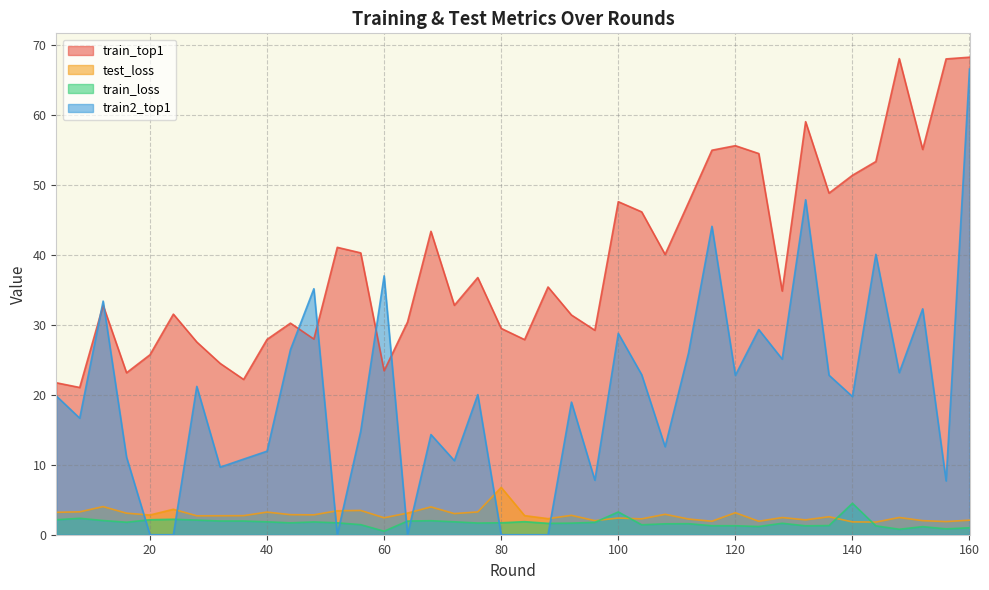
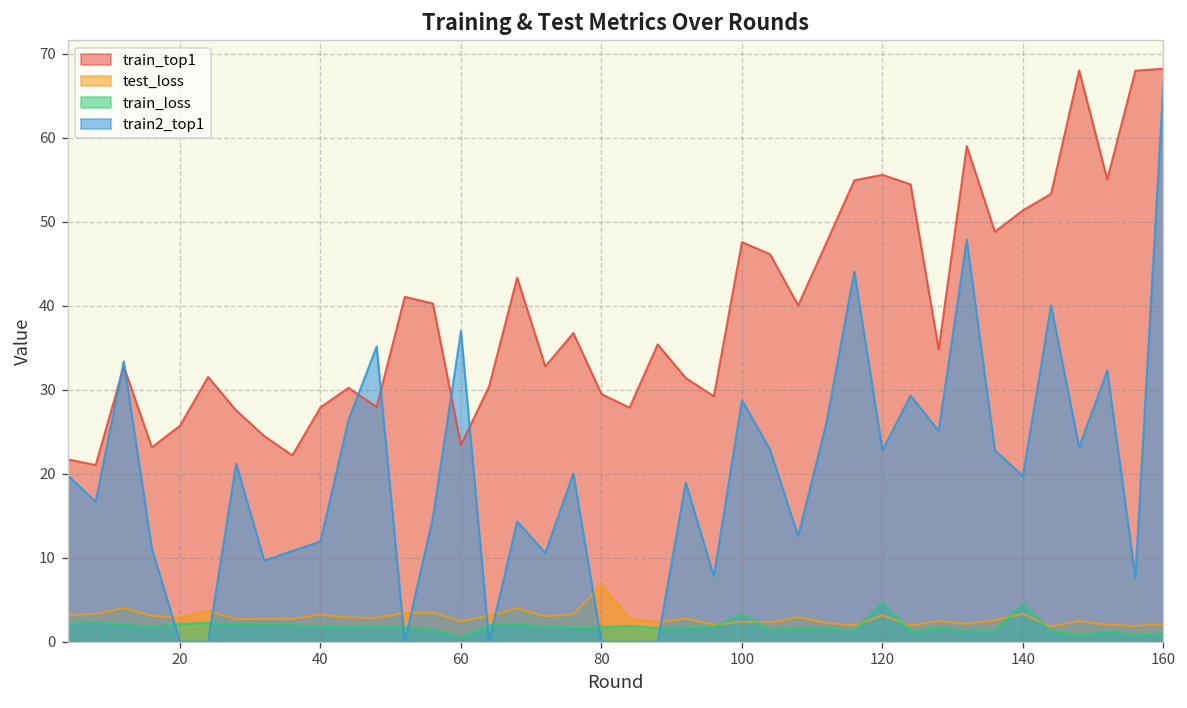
train_loss, 120: 1 -> 5
test_loss, 140: 2 -> 3
